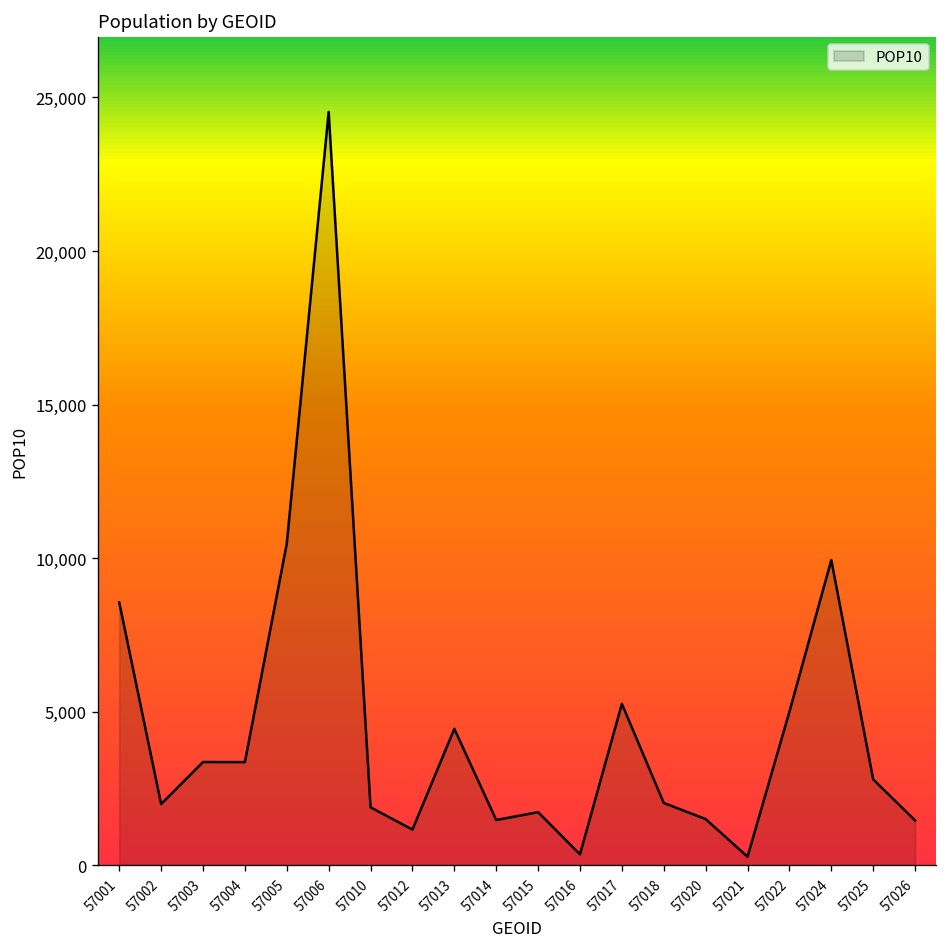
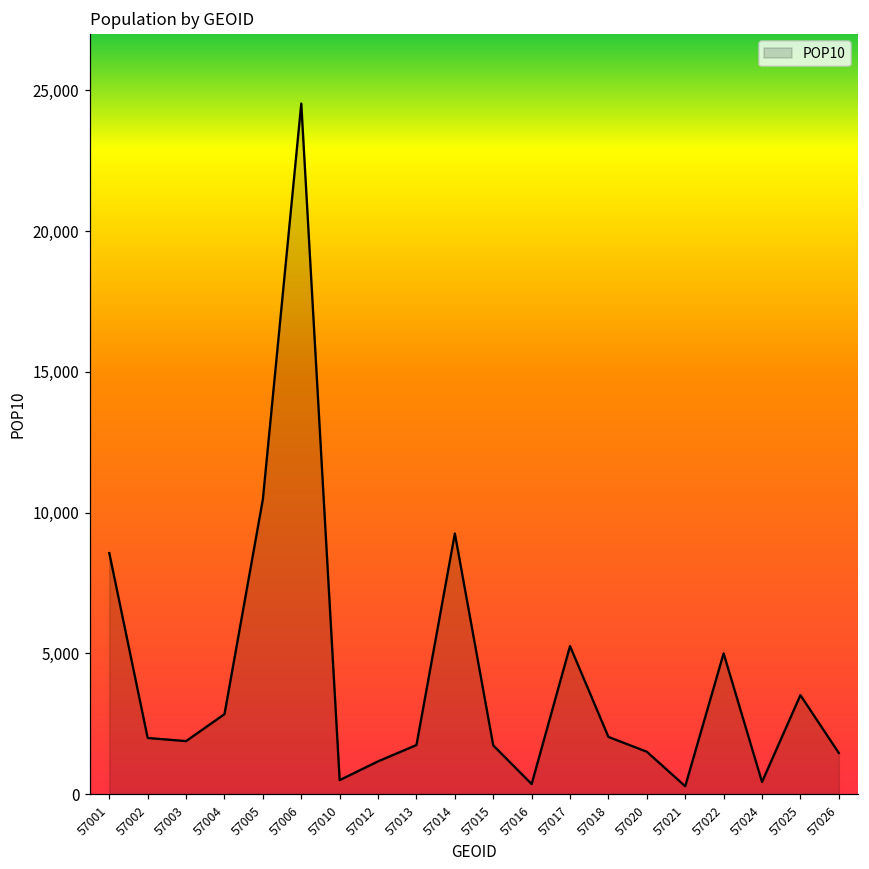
57003: 3,400 -> 1,900
57004: 3,400 -> 2,800
57010: 1,900 -> 500
57013: 4,400 -> 1,700
57014: 1,500 -> 9,300
57024: 9,900 -> 400
57025: 2,800 -> 3,500
